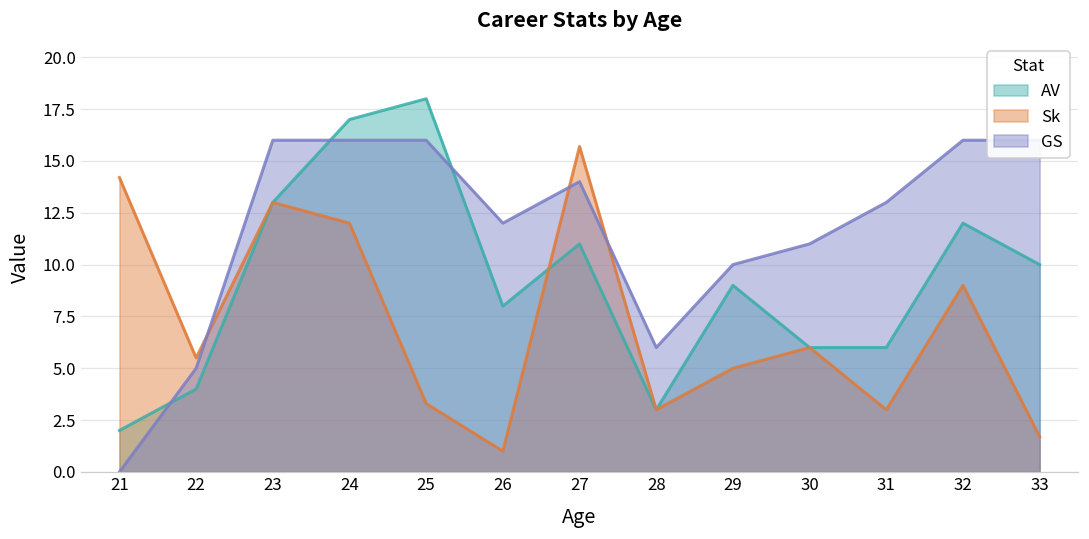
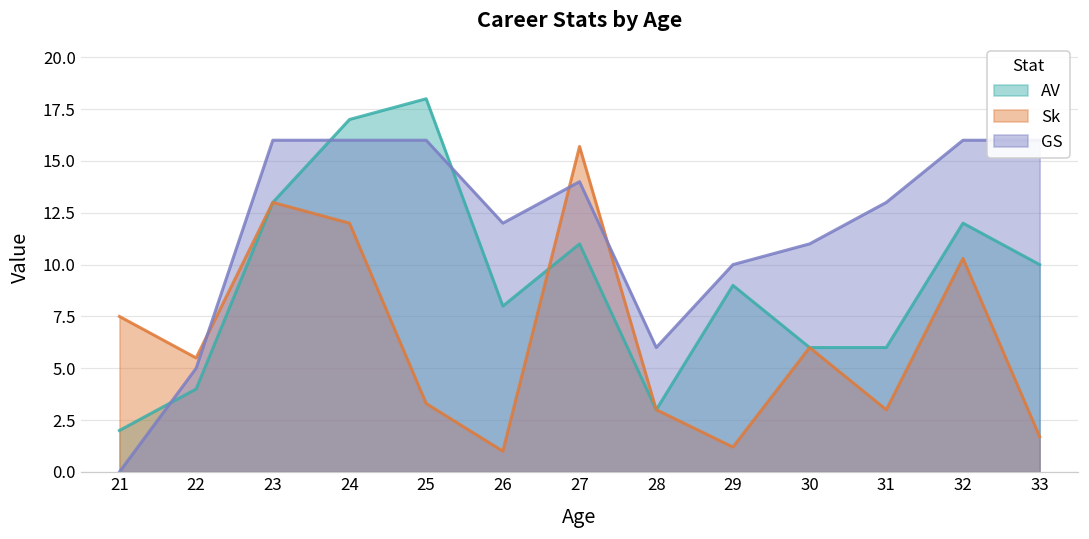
Sk, 21: 14.2 -> 7.5
Sk, 29: 5.0 -> 1.2
Sk, 32: 9.0 -> 10.3
